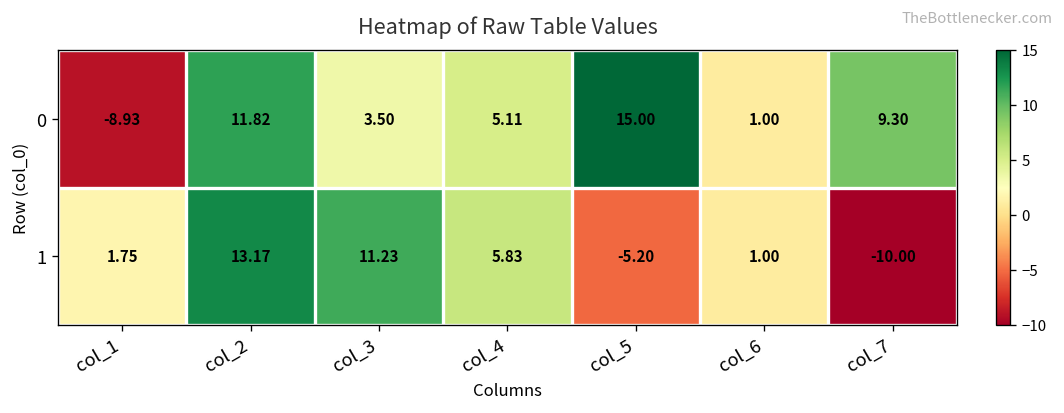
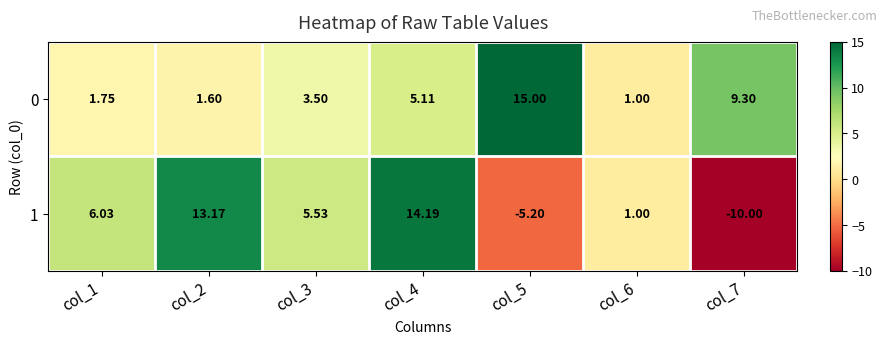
0, col_1: -8.93 -> 1.75
0, col_2: 11.82 -> 1.60
1, col_1: 1.75 -> 6.03
1, col_3: 11.23 -> 5.53
1, col_4: 5.83 -> 14.19
